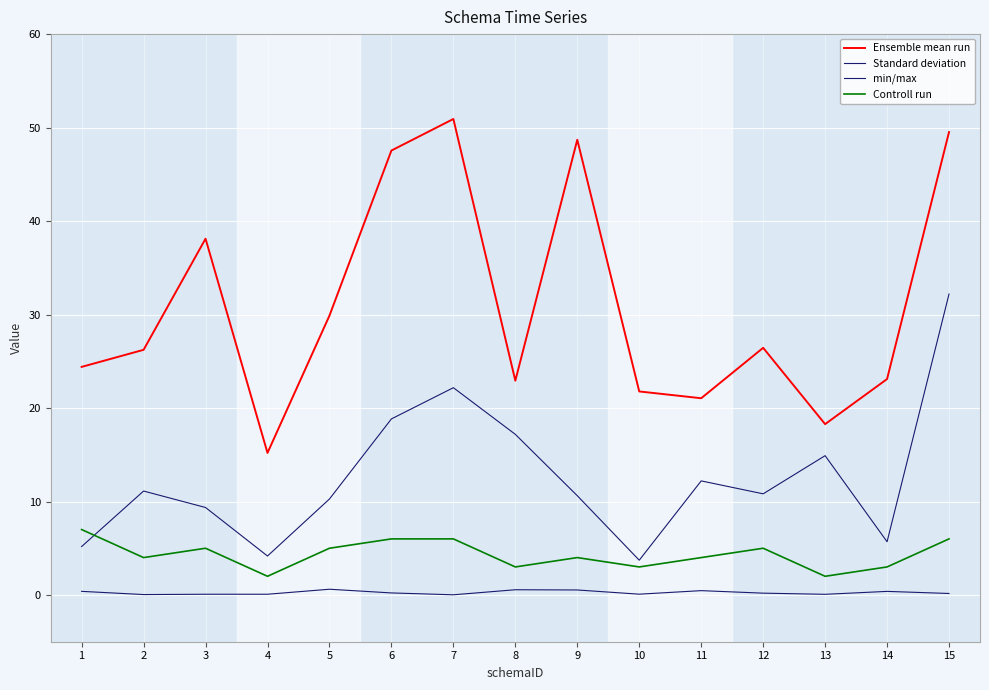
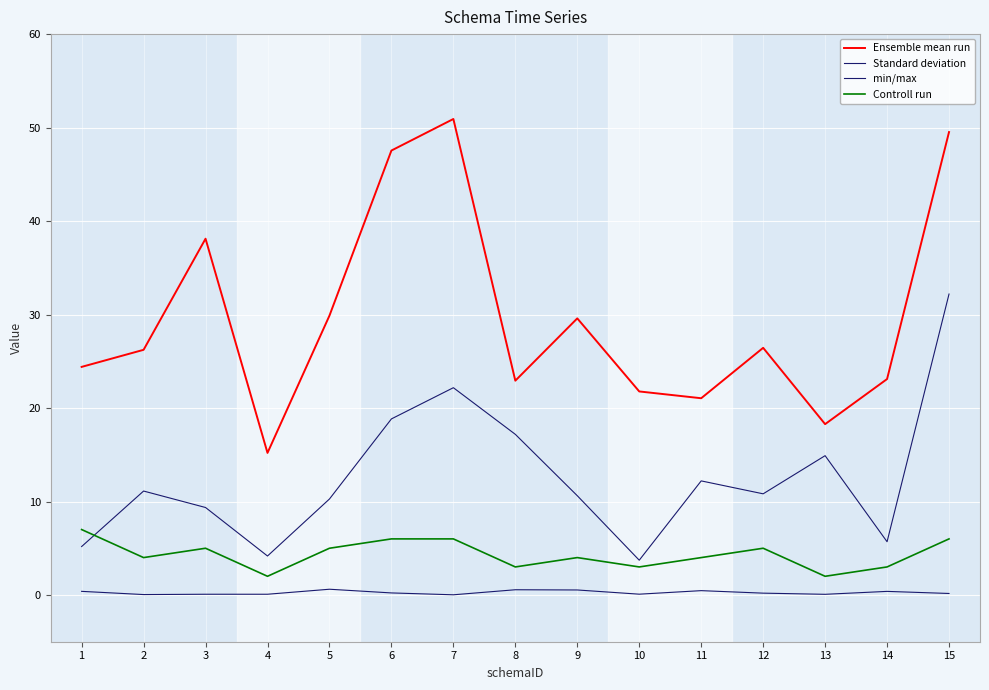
Ensemble mean run, 9: 49 -> 30
